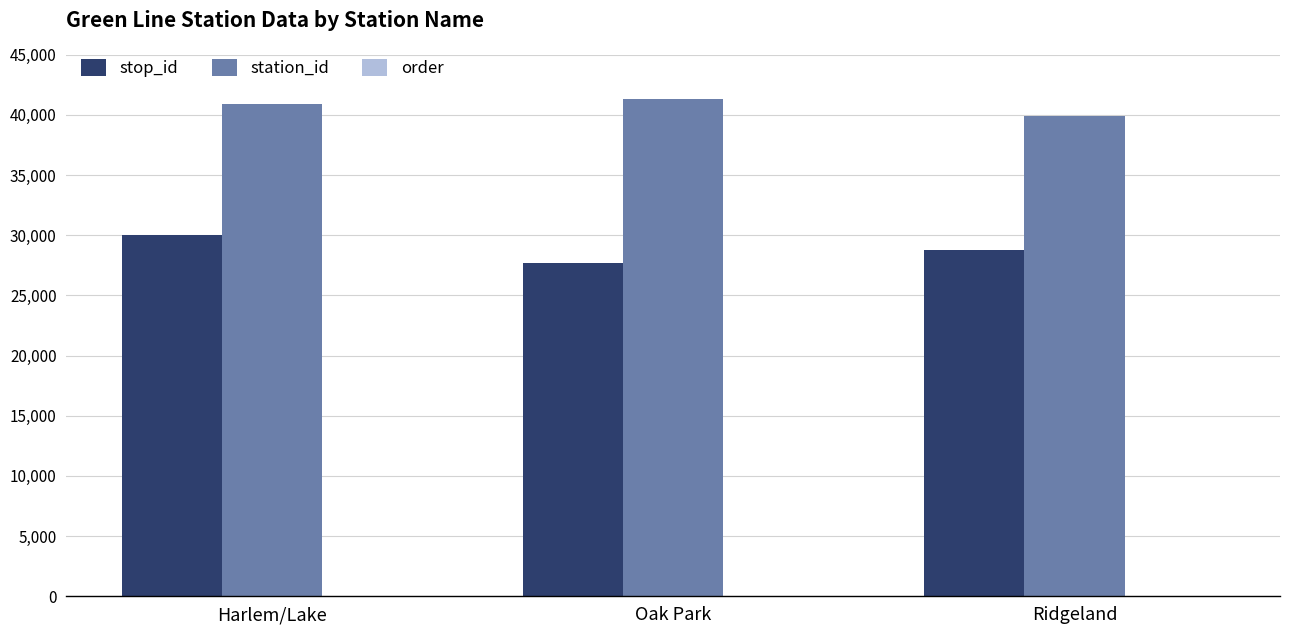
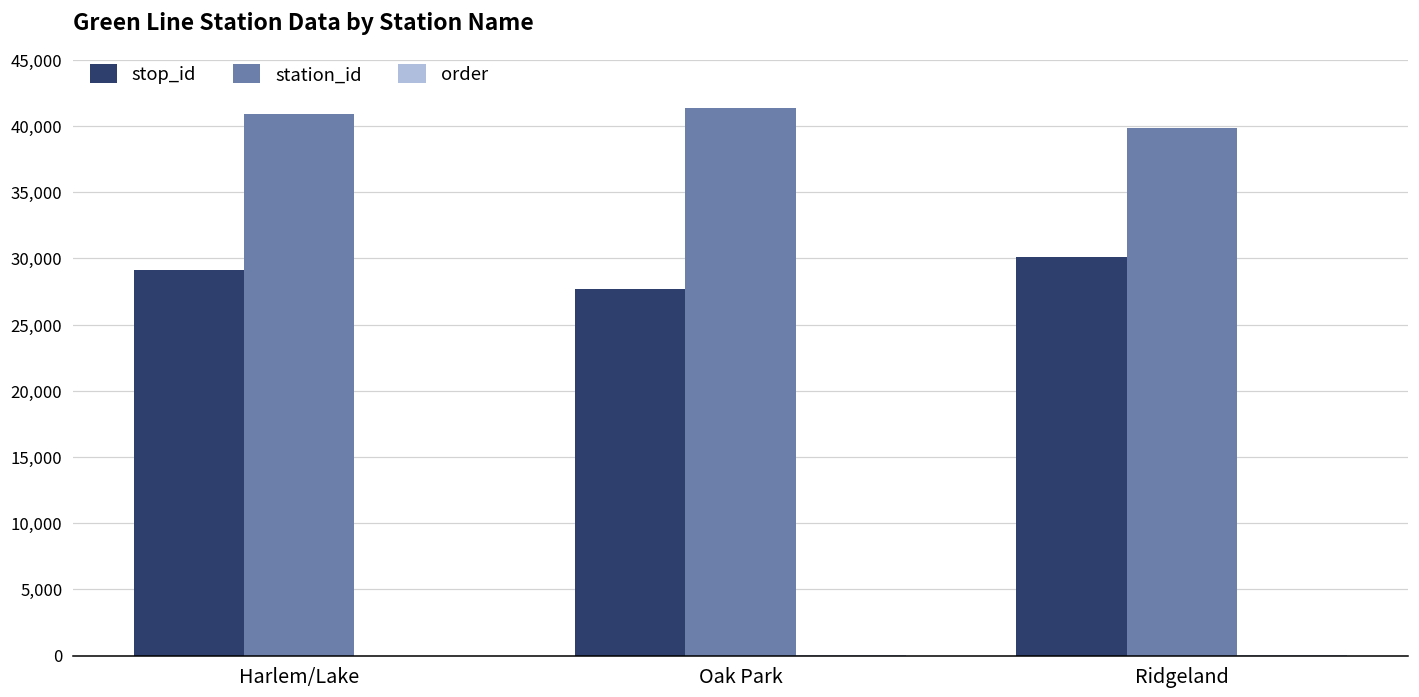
stop_id, Harlem/Lake: 30,000 -> 29,100
stop_id, Ridgeland: 28,800 -> 30,100
